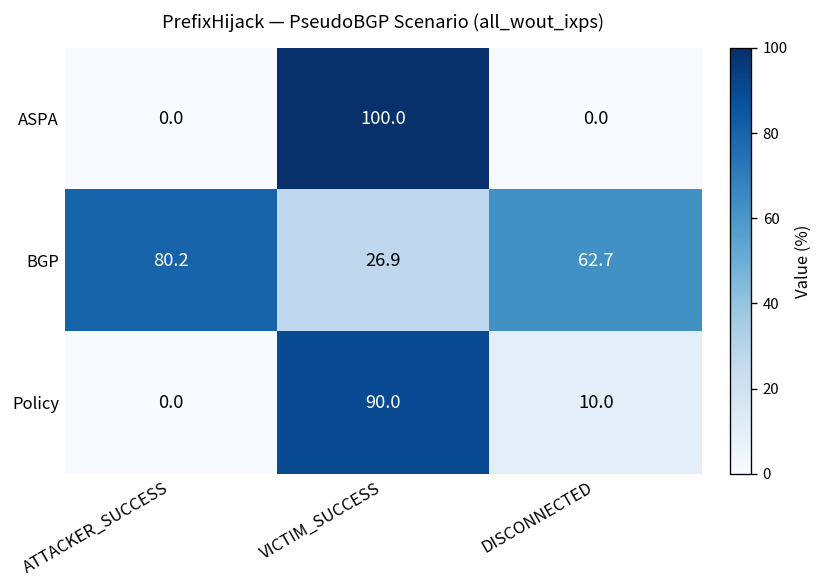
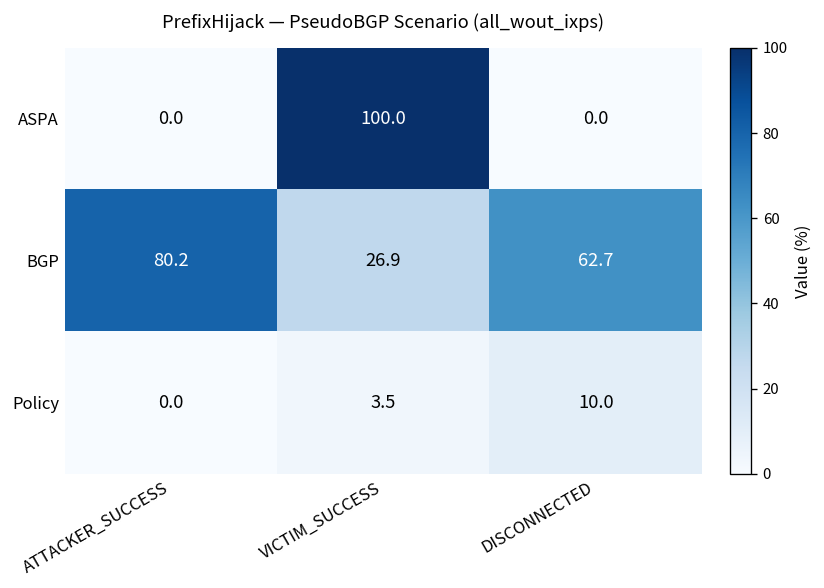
Policy, VICTIM_SUCCESS: 90.0 -> 3.5
